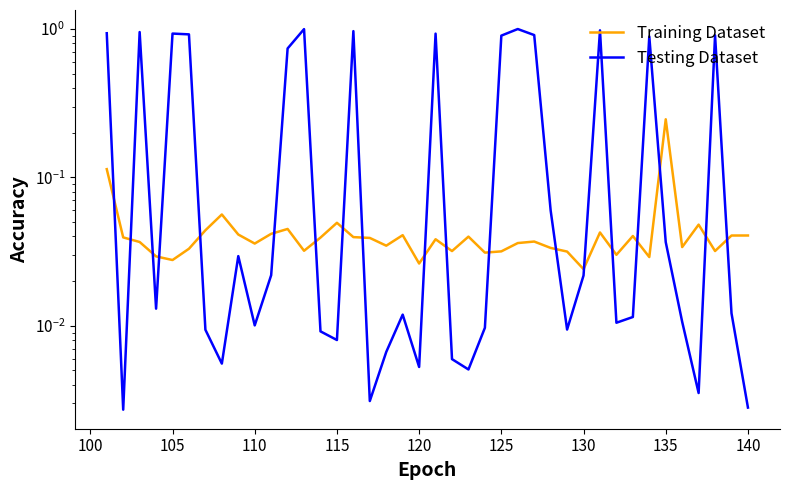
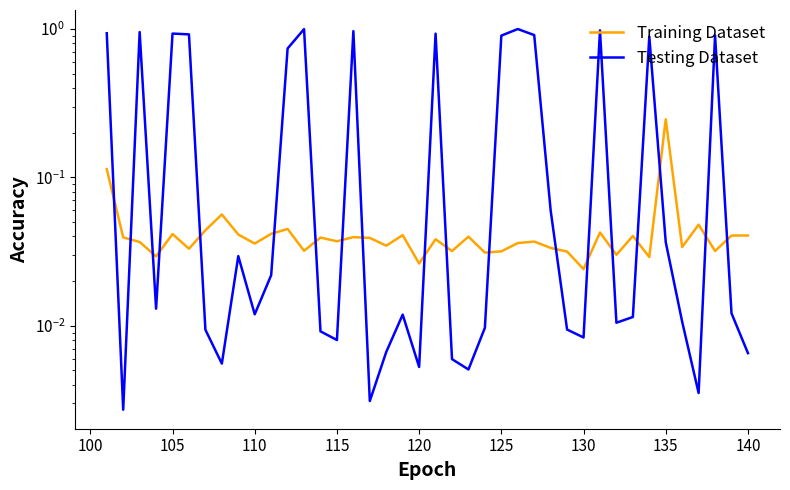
Training Dataset, 105: 0.028 -> 0.041
Testing Dataset, 110: 0.010 -> 0.012
Training Dataset, 115: 0.049 -> 0.037
Testing Dataset, 130: 0.022 -> 0.008
Testing Dataset, 140: 0.0028 -> 0.007
